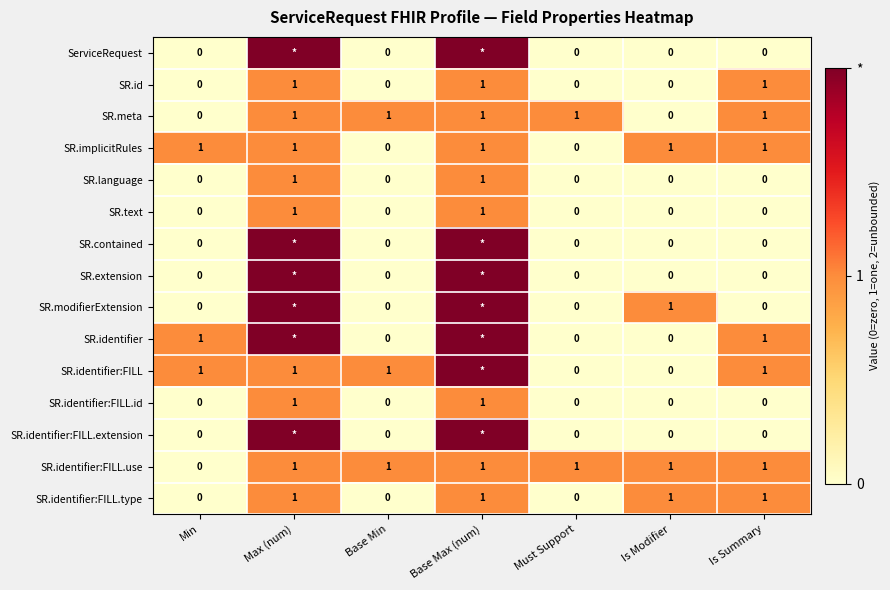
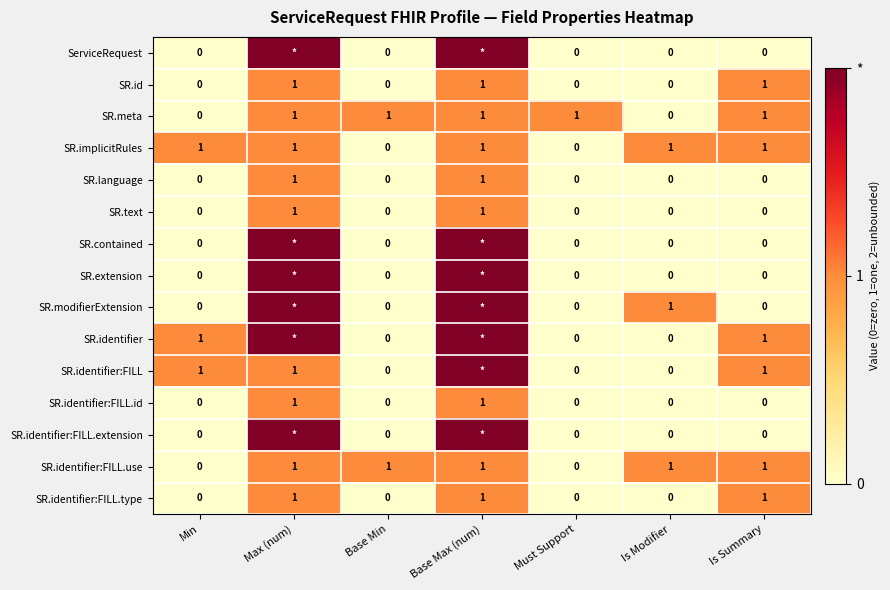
SR.identifier:FILL, Base Min: 1 -> 0
SR.identifier:FILL.use, Must Support: 1 -> 0
SR.identifier:FILL.type, Is Modifier: 1 -> 0
